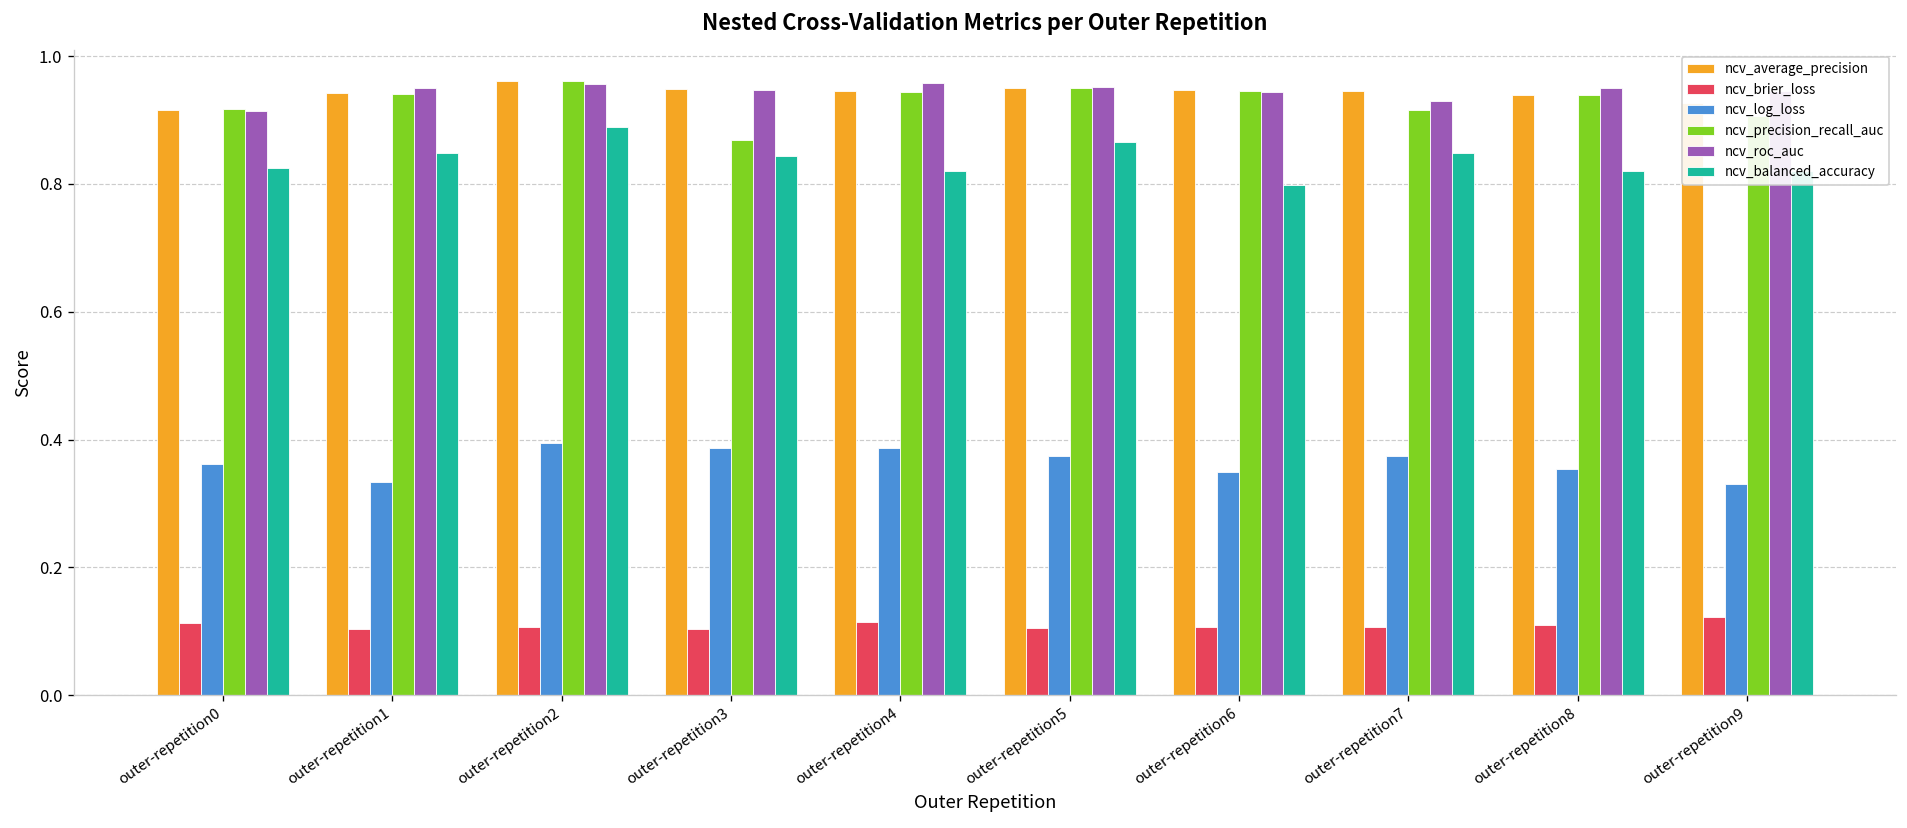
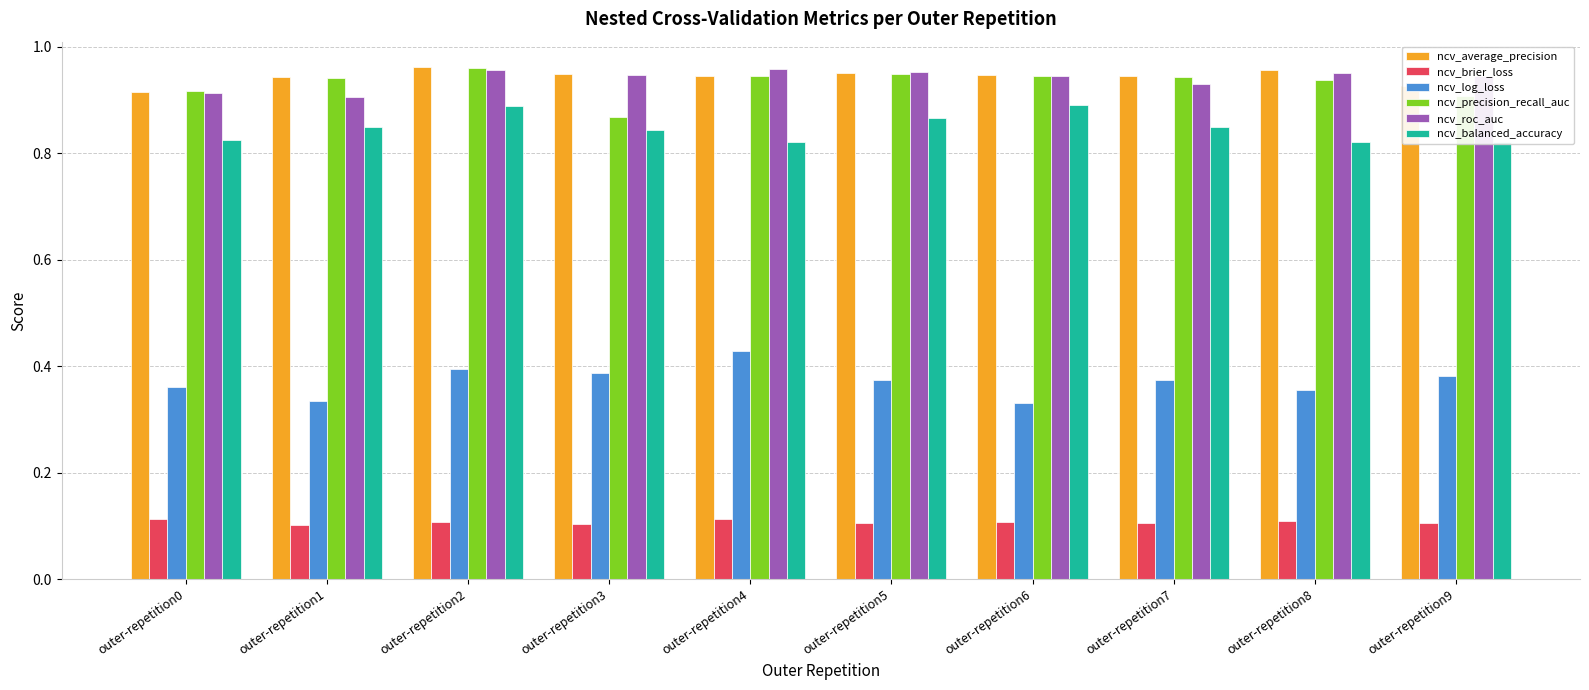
ncv_roc_auc, outer-repetition1: 0.95 -> 0.91
ncv_log_loss, outer-repetition4: 0.39 -> 0.43
ncv_log_loss, outer-repetition6: 0.35 -> 0.33
ncv_balanced_accuracy, outer-repetition6: 0.80 -> 0.89
ncv_precision_recall_auc, outer-repetition7: 0.92 -> 0.94
ncv_average_precision, outer-repetition8: 0.94 -> 0.96
ncv_brier_loss, outer-repetition9: 0.12 -> 0.11
ncv_log_loss, outer-repetition9: 0.33 -> 0.38
